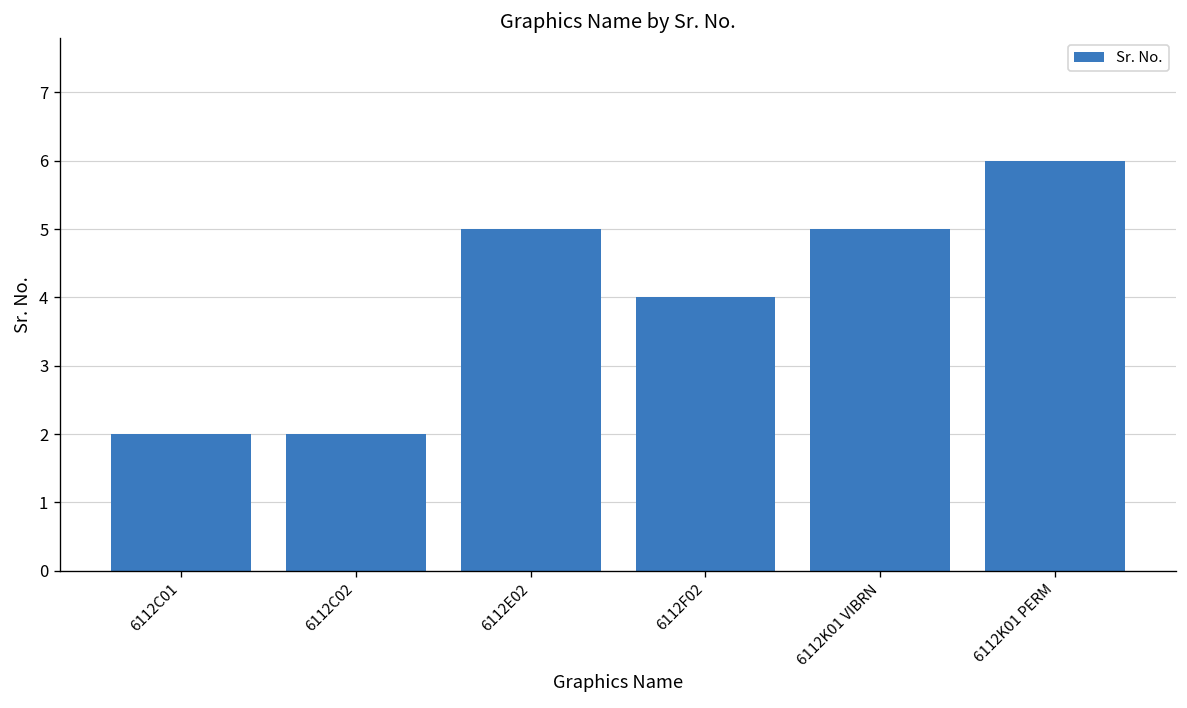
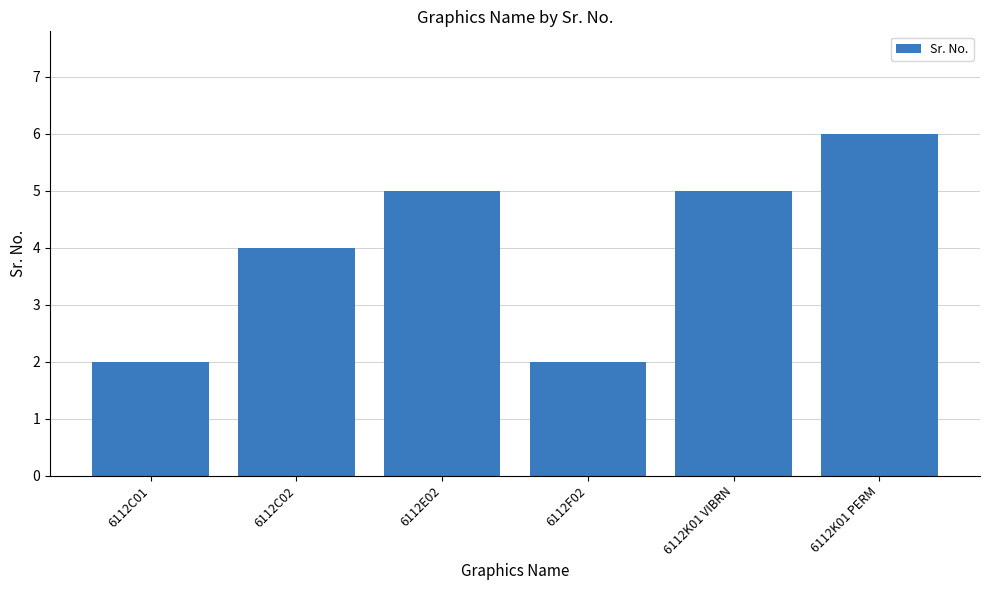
6112C02: 2 -> 4
6112F02: 4 -> 2
